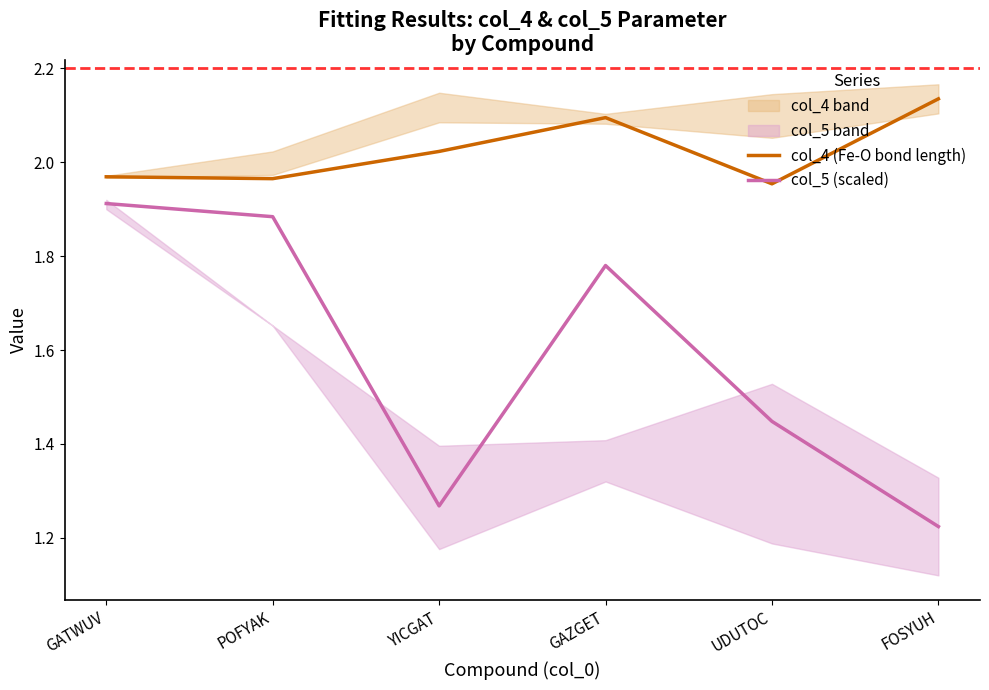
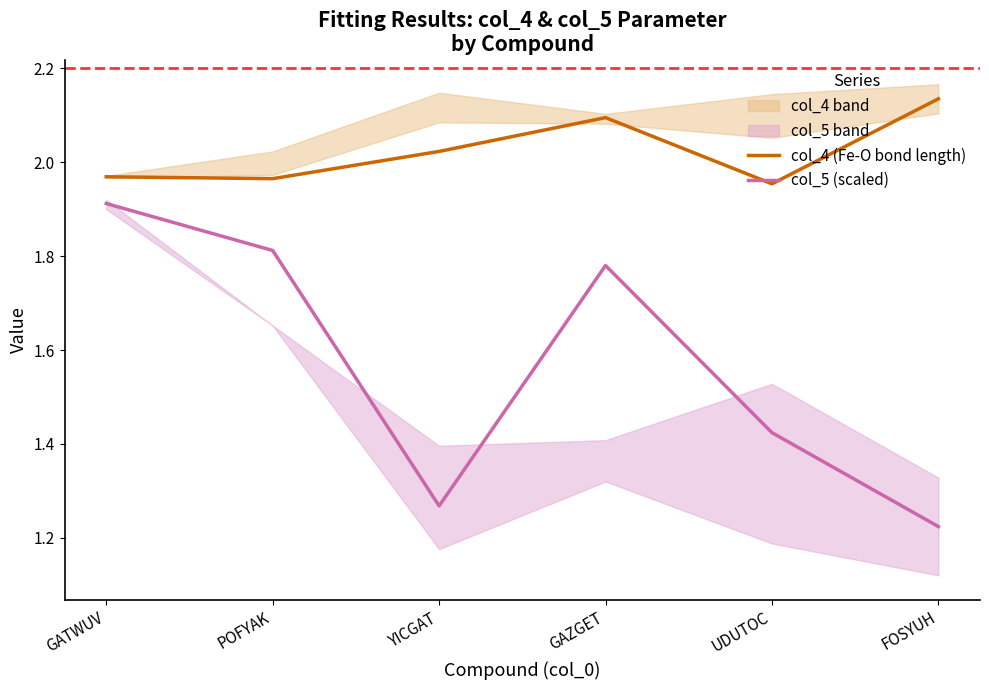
col_5 (scaled), POFYAK: 1.88 -> 1.81
col_5 (scaled), UDUTOC: 1.45 -> 1.42
